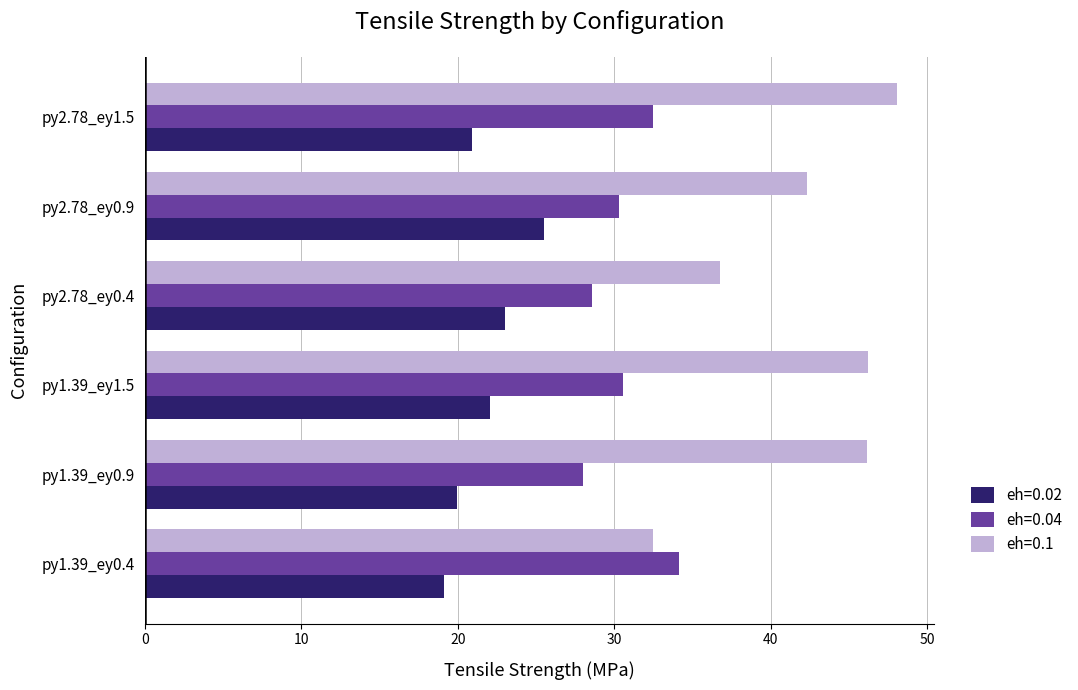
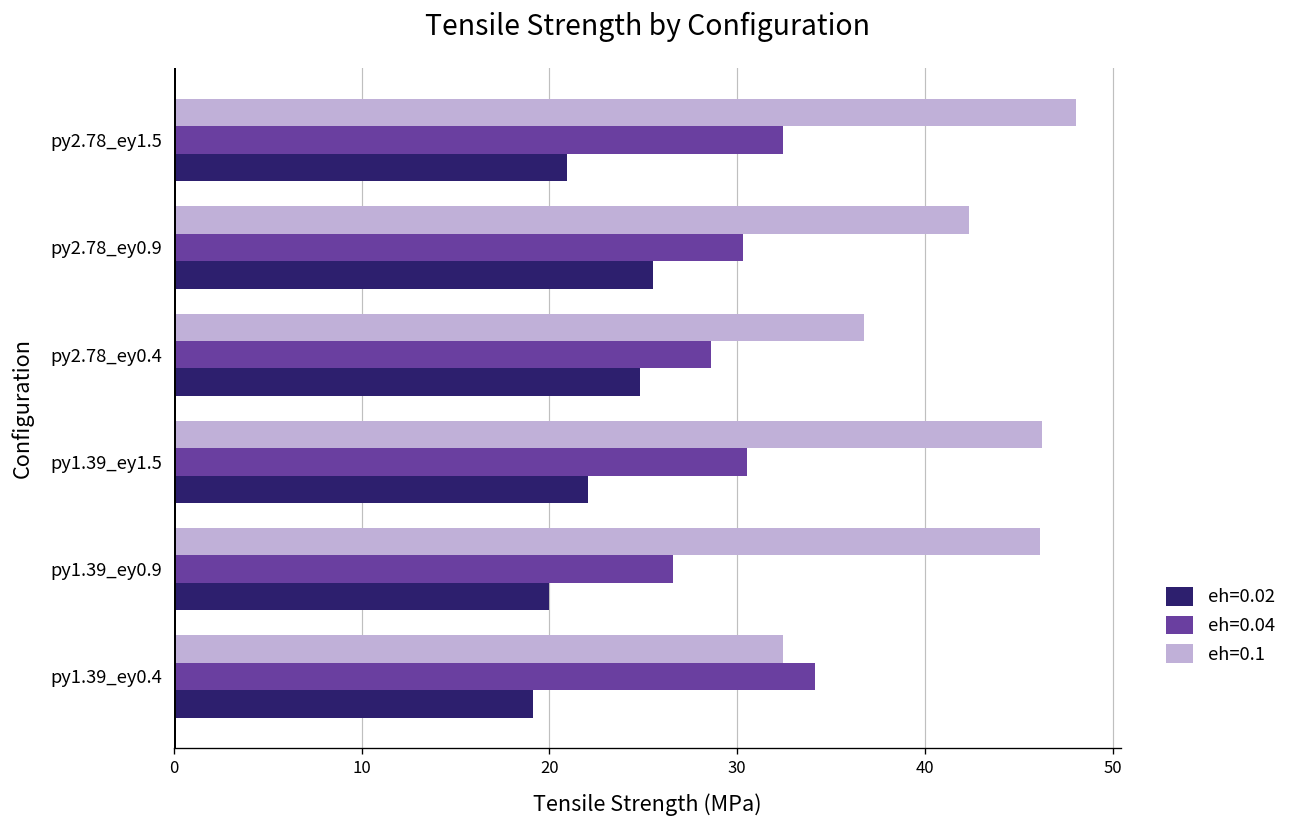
eh=0.02, py2.78_ey0.4: 23.0 -> 24.9
eh=0.04, py1.39_ey0.9: 28.0 -> 26.6
